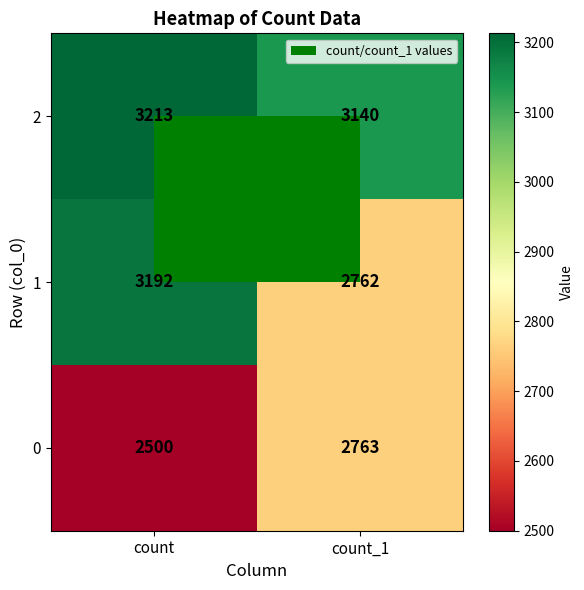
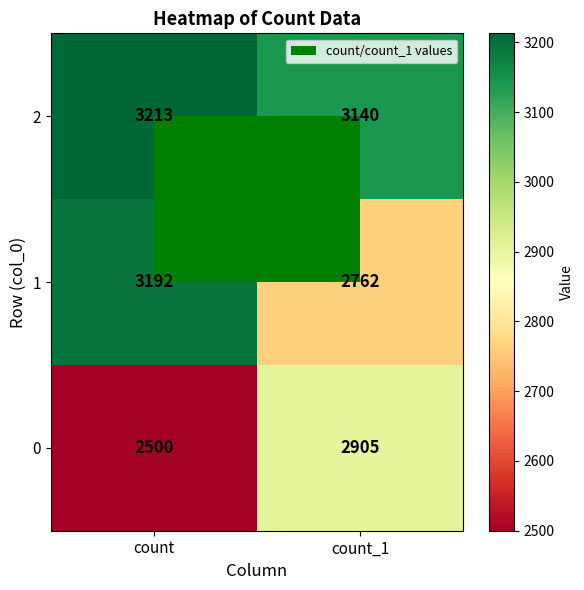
0, count_1: 2763 -> 2905
